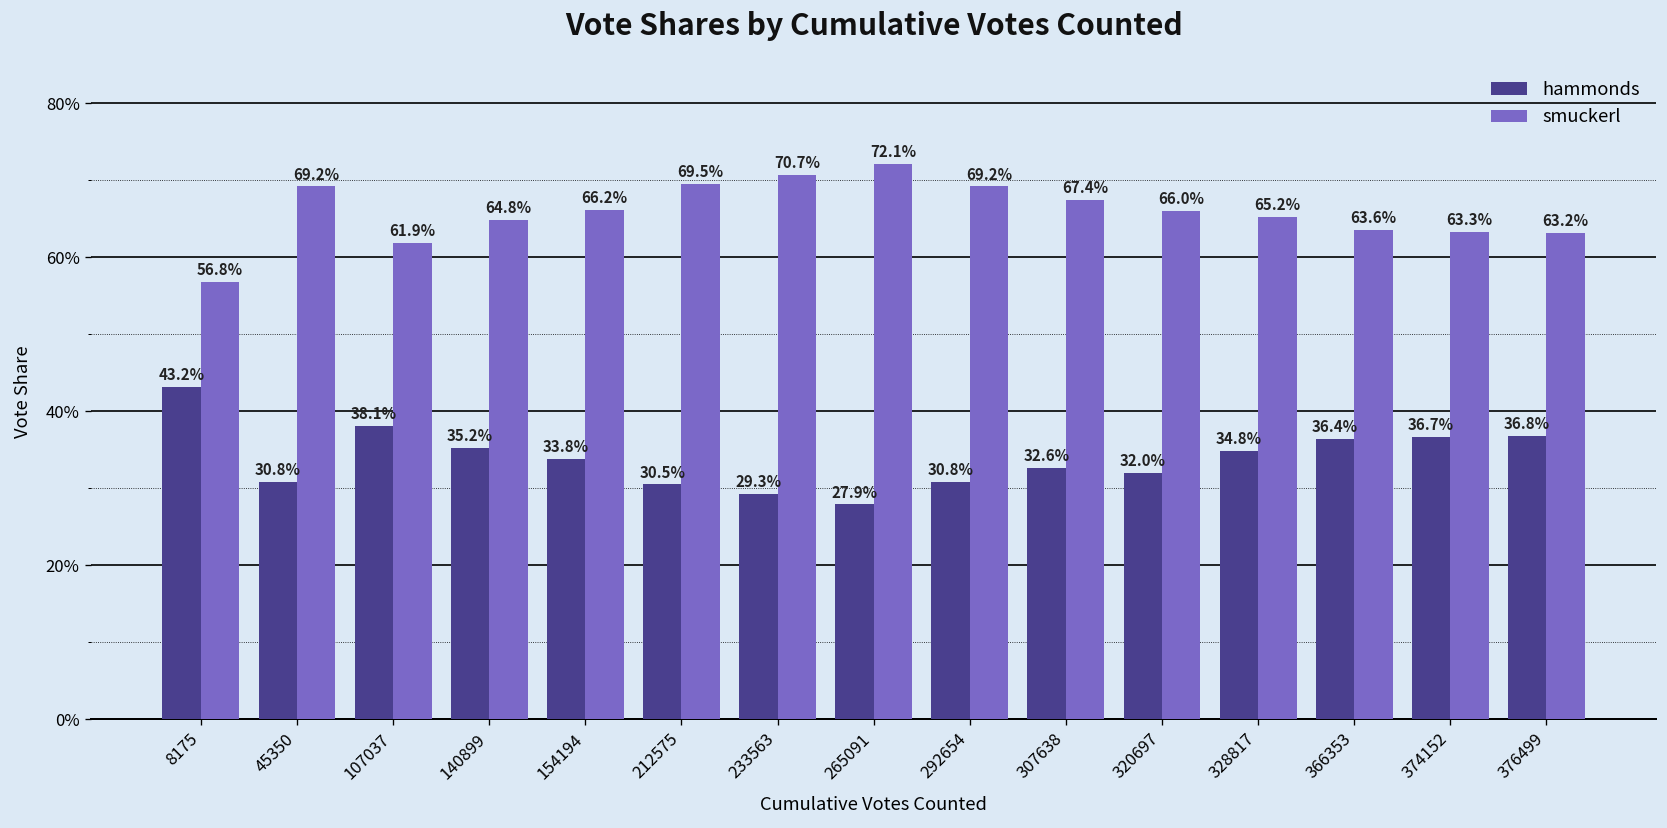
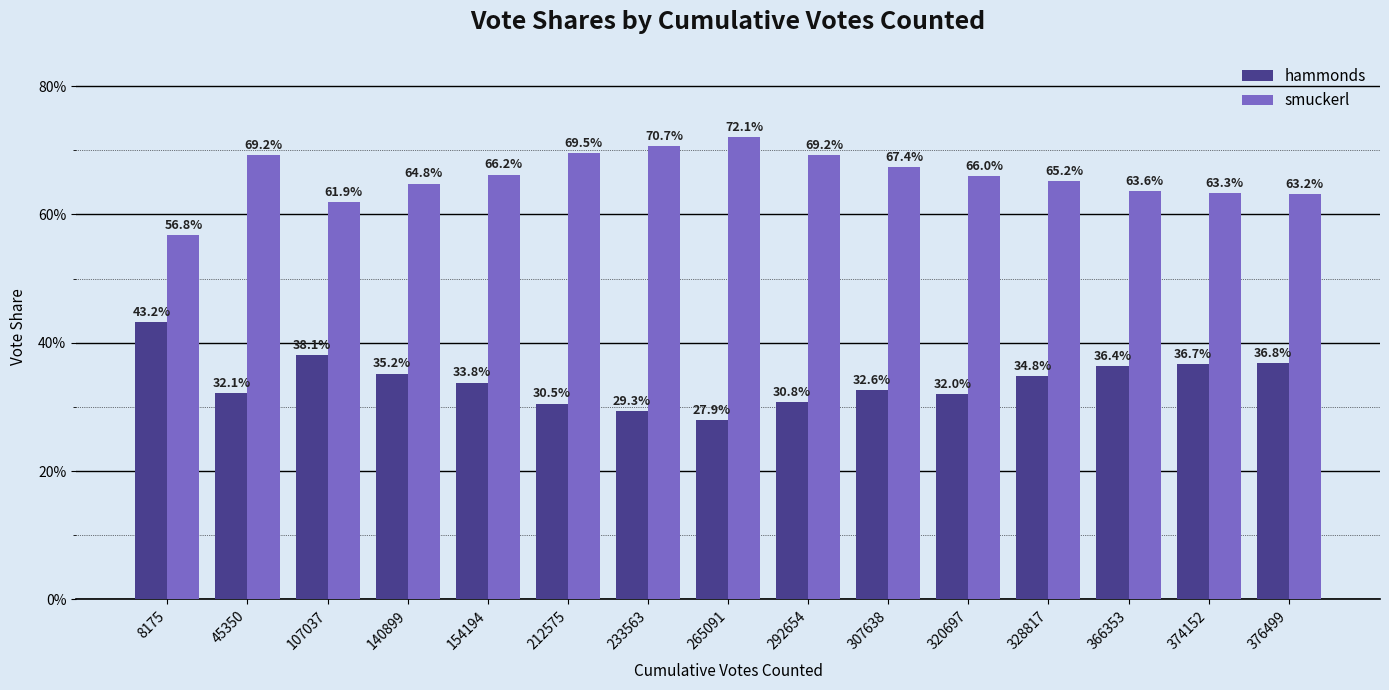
hammonds, 45350: 30.8% -> 32.1%
